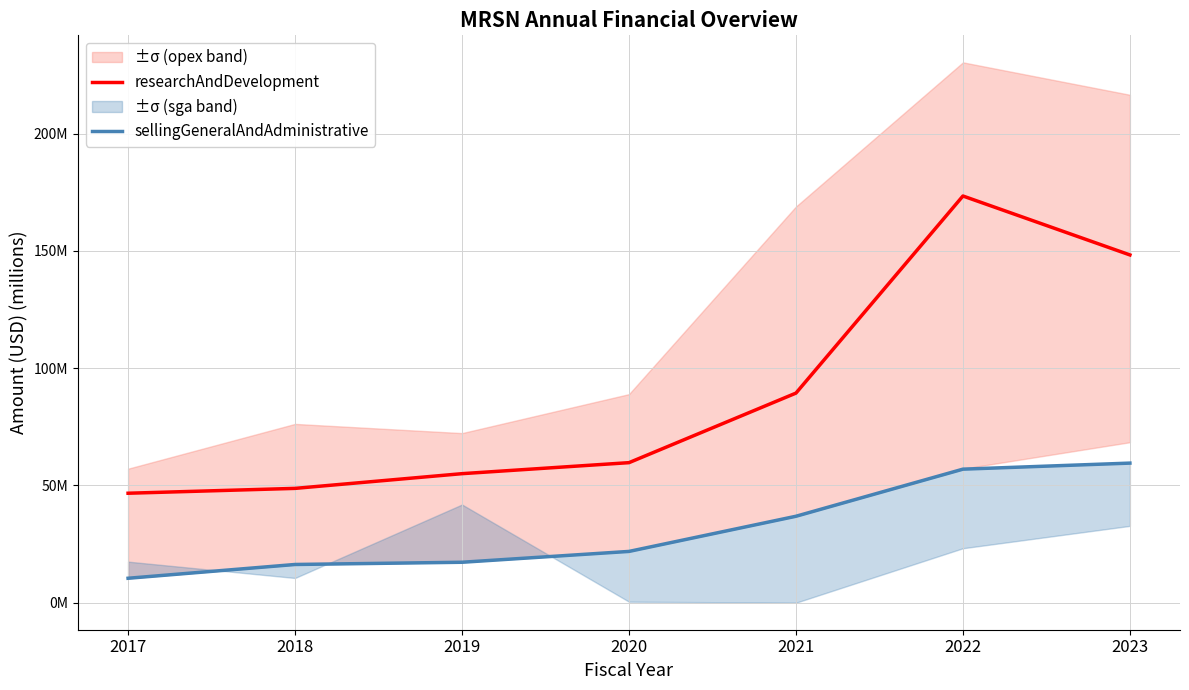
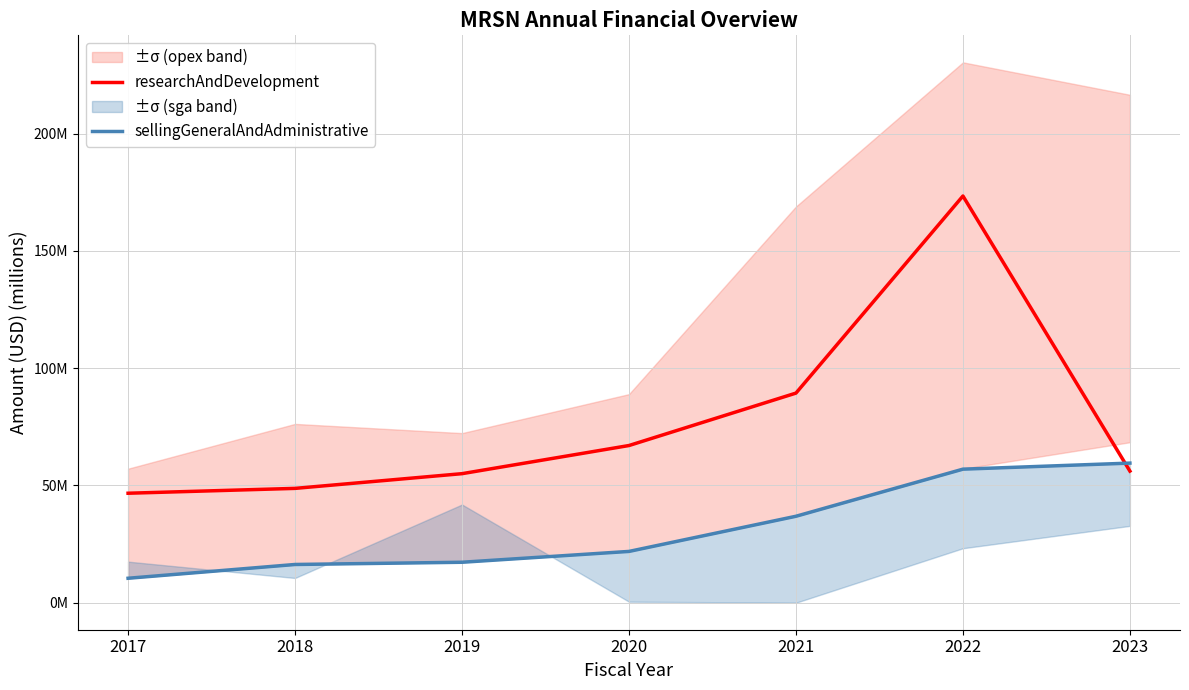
researchAndDevelopment, 2020: 60000000 -> 67000000
researchAndDevelopment, 2023: 148000000 -> 56000000
